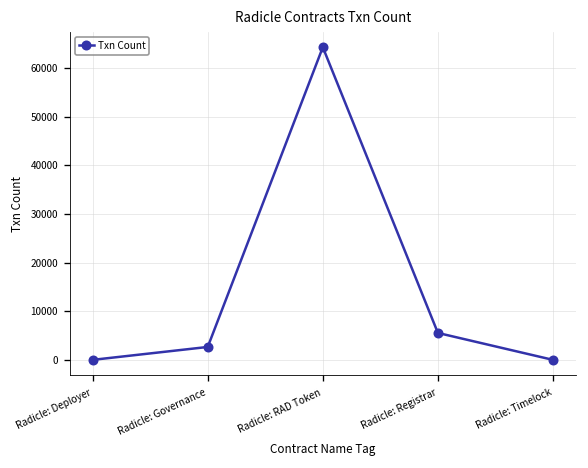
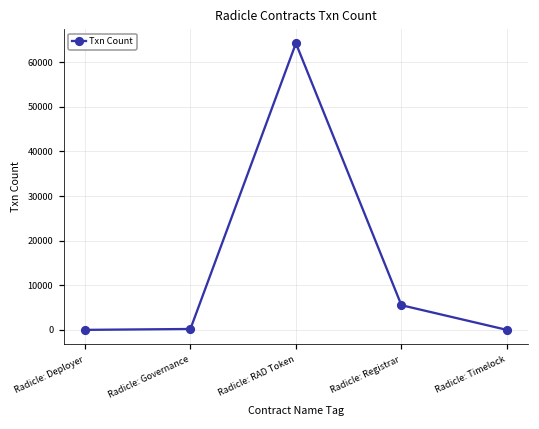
Radicle: Governance: 3000 -> 0
